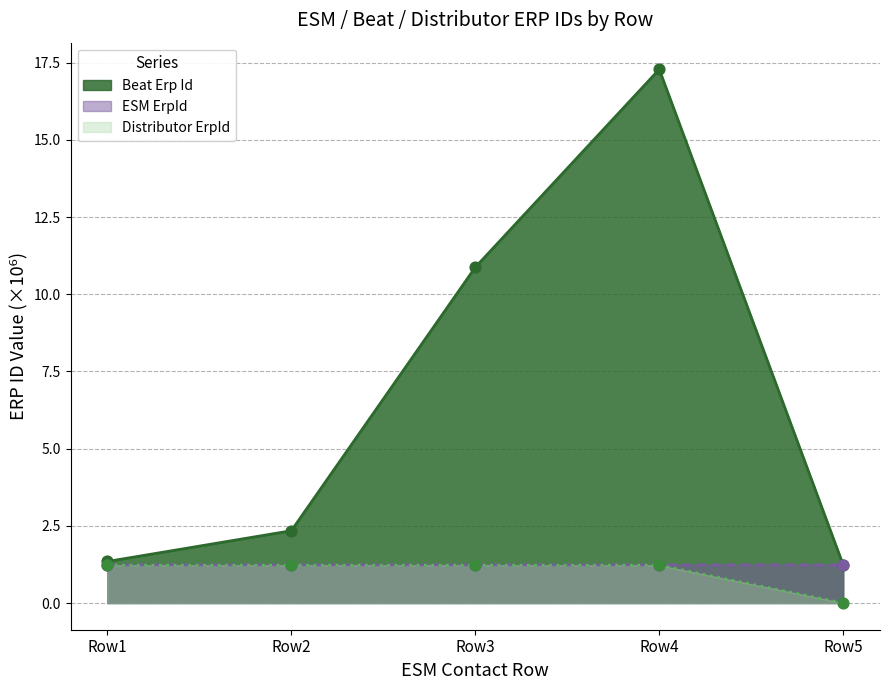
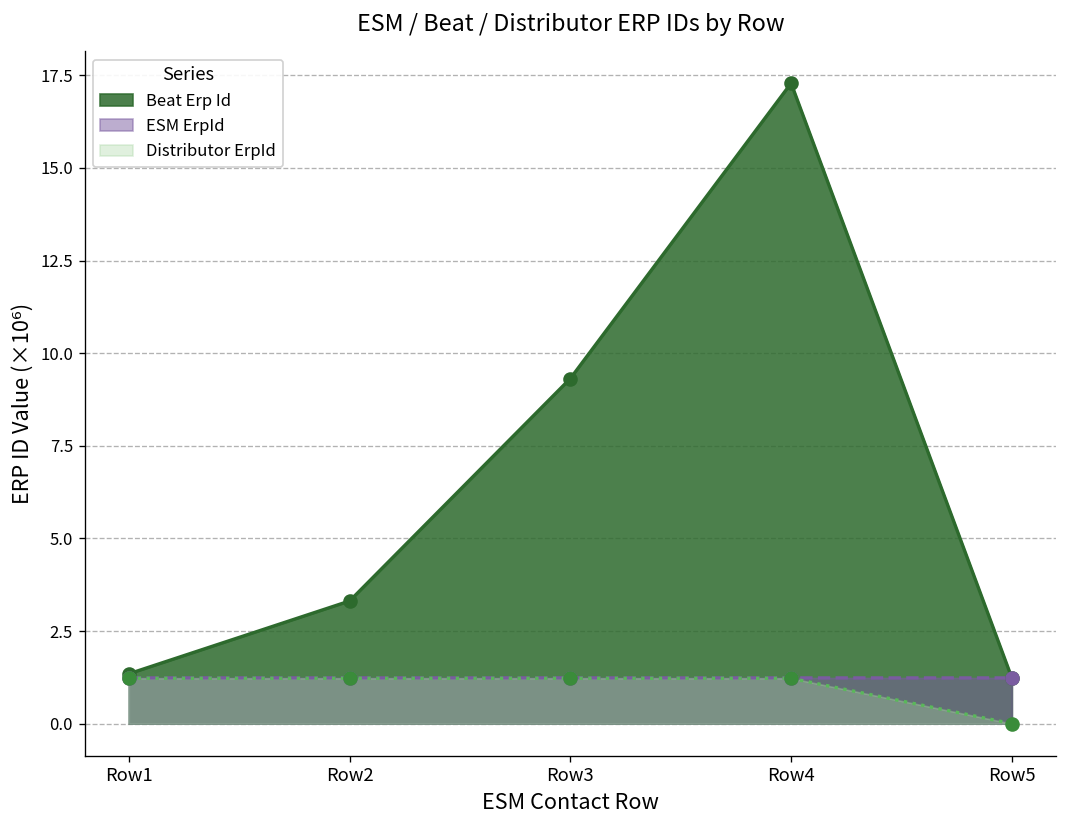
Beat Erp Id, Row2: 2.3 -> 3.3
Beat Erp Id, Row3: 10.9 -> 9.3
